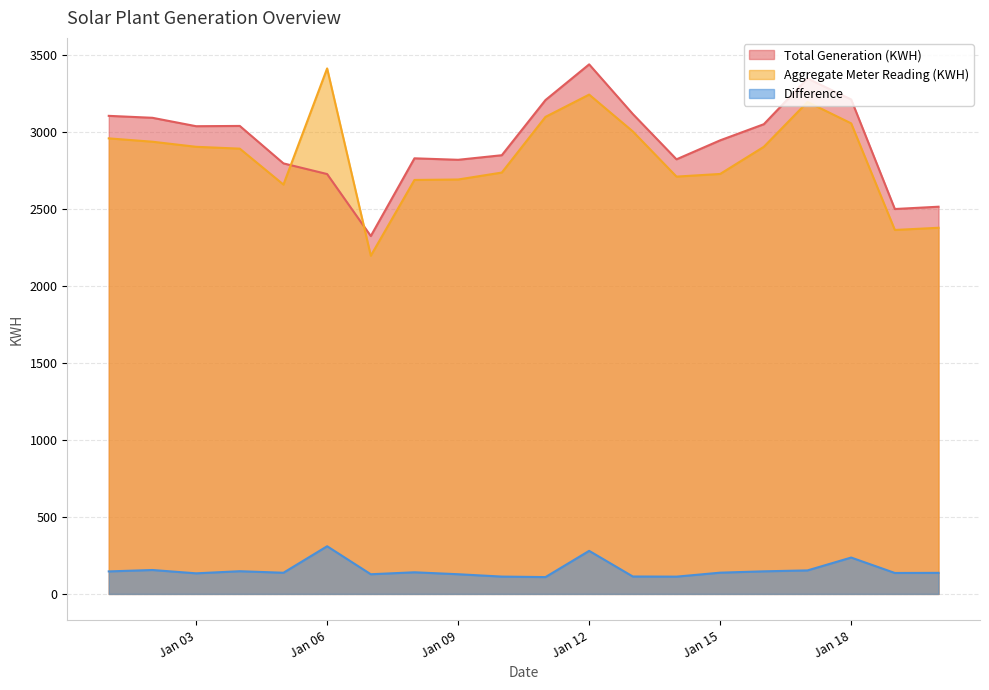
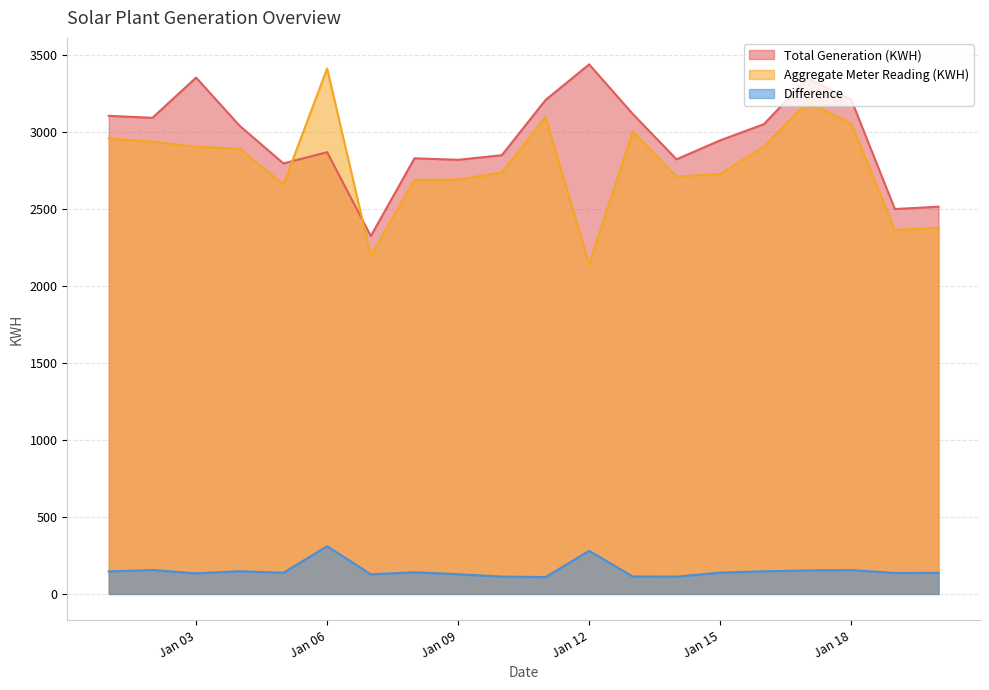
Total Generation (KWH), Jan 03: 3040 -> 3350
Total Generation (KWH), Jan 06: 2730 -> 2870
Aggregate Meter Reading (KWH), Jan 12: 3240 -> 2140
Difference, Jan 18: 240 -> 160
